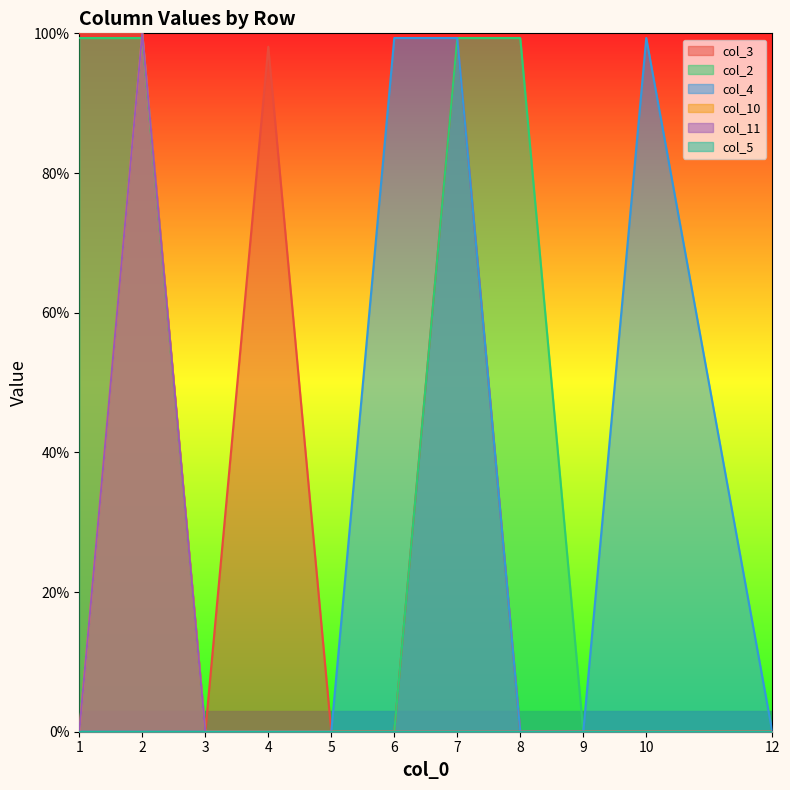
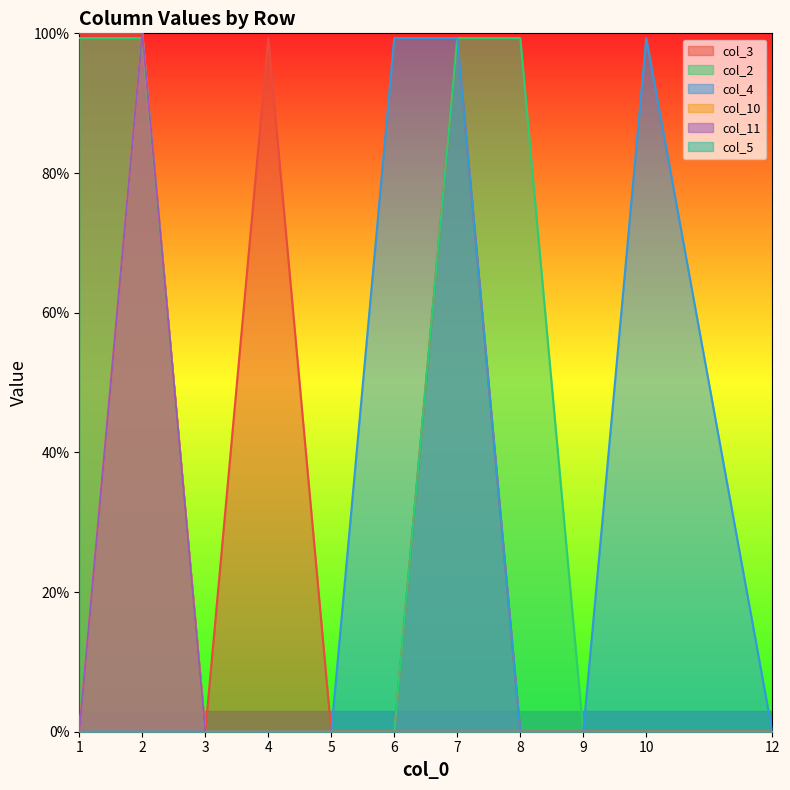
col_3, 4: 98% -> 99%
